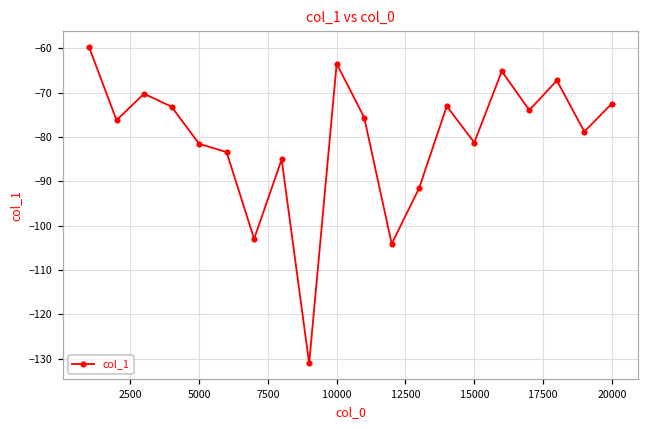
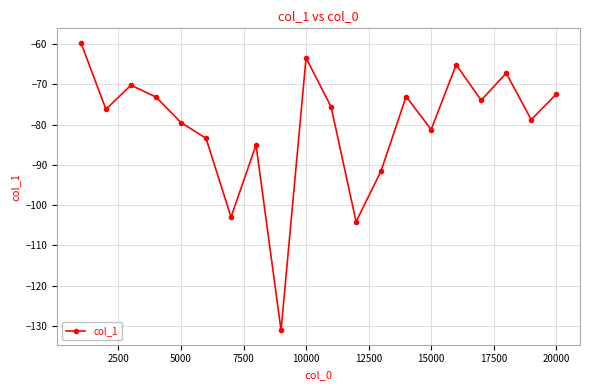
5000: -82 -> -79
